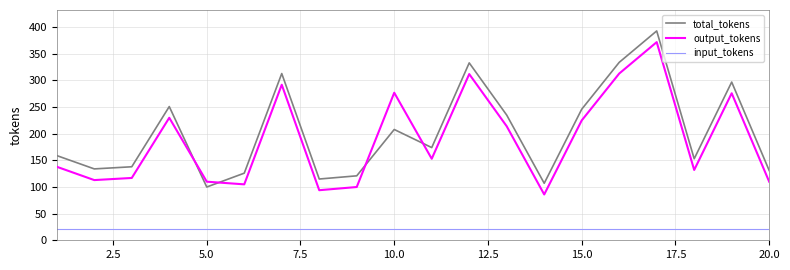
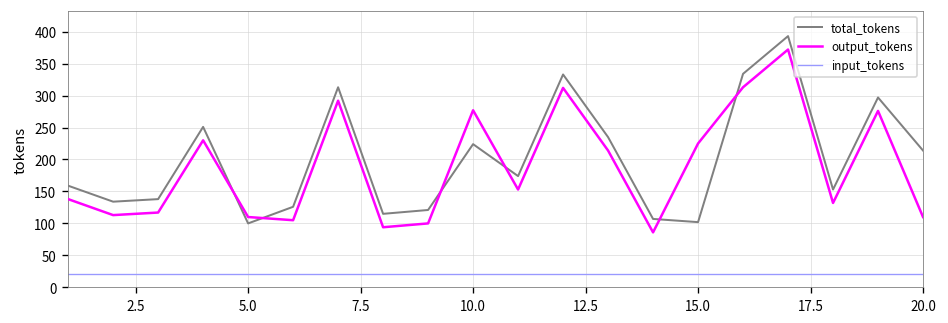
total_tokens, 10.0: 210 -> 220
total_tokens, 15.0: 250 -> 100
total_tokens, 20.0: 130 -> 210
